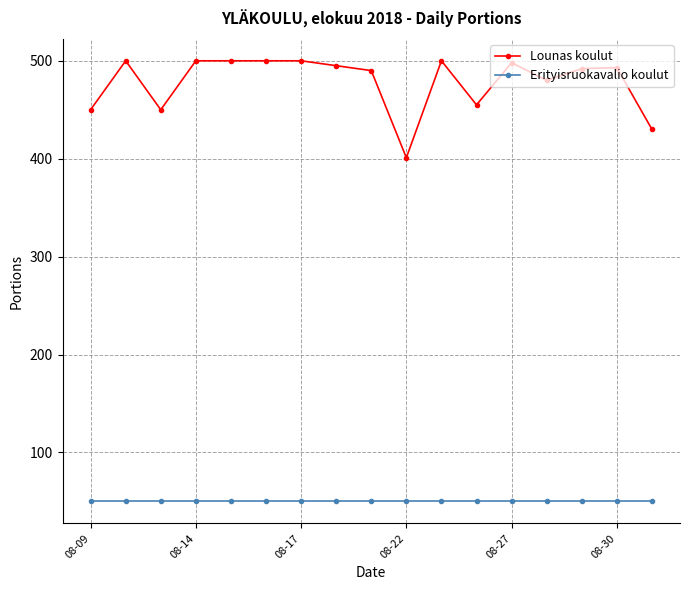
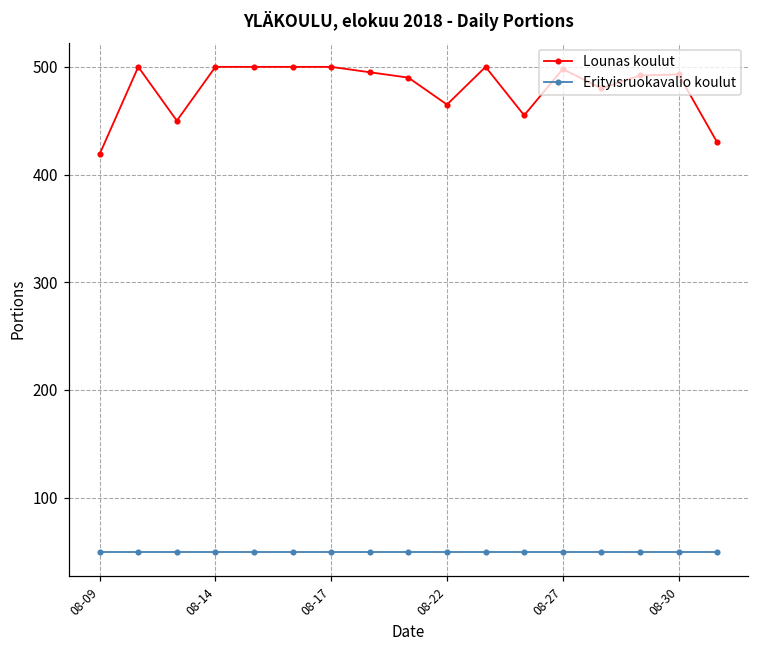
Lounas koulut, 08-09: 450 -> 420
Lounas koulut, 08-22: 400 -> 470
